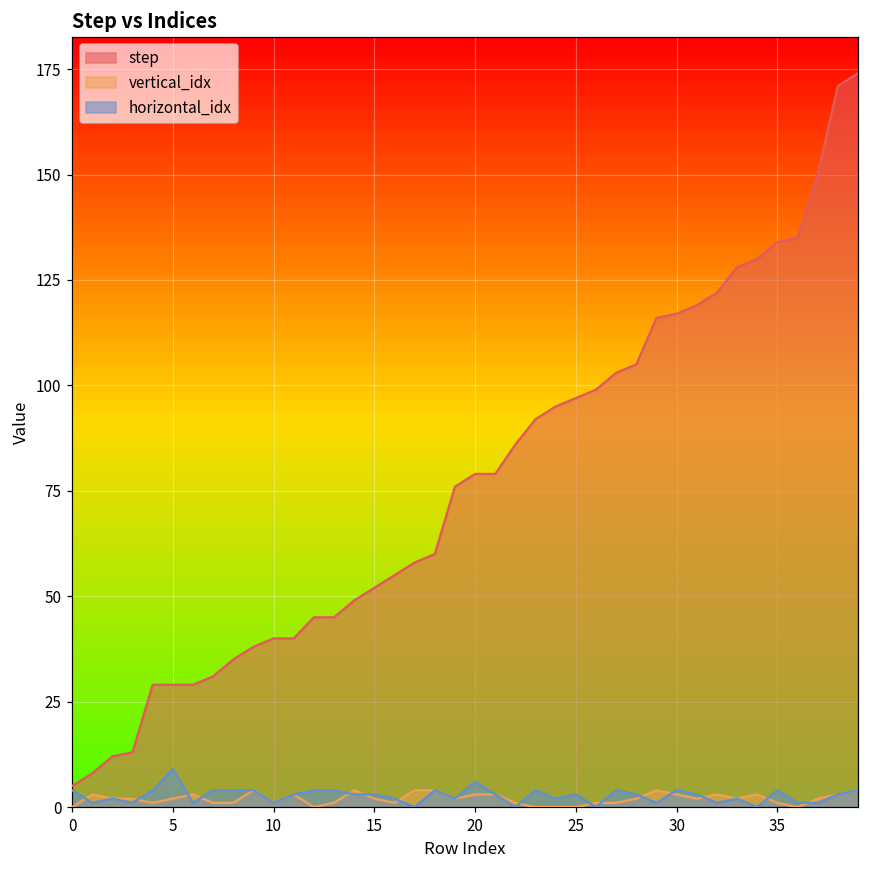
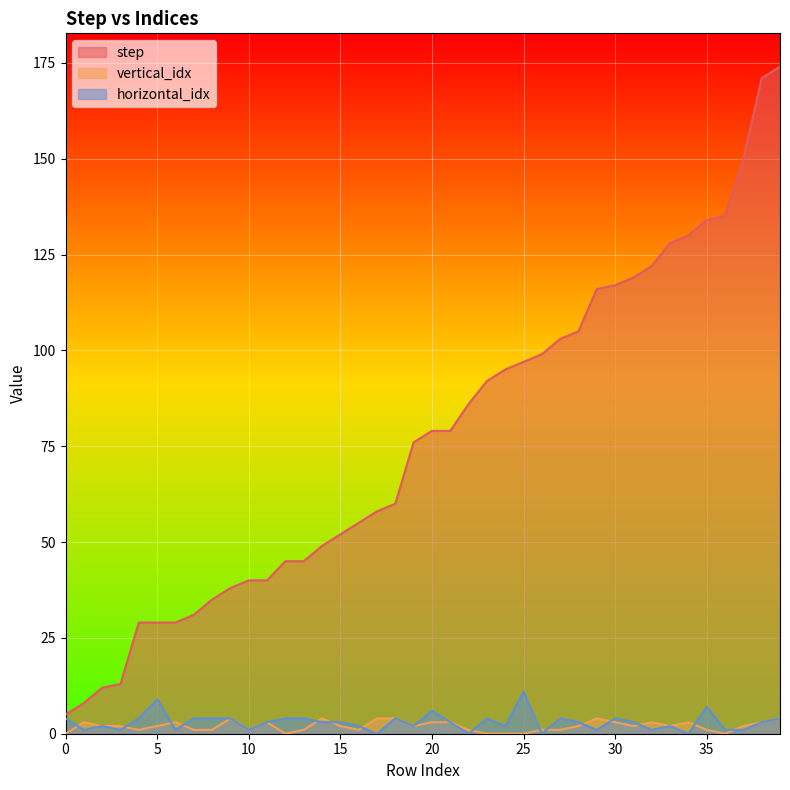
horizontal_idx, 25: 3 -> 11
horizontal_idx, 35: 4 -> 7
